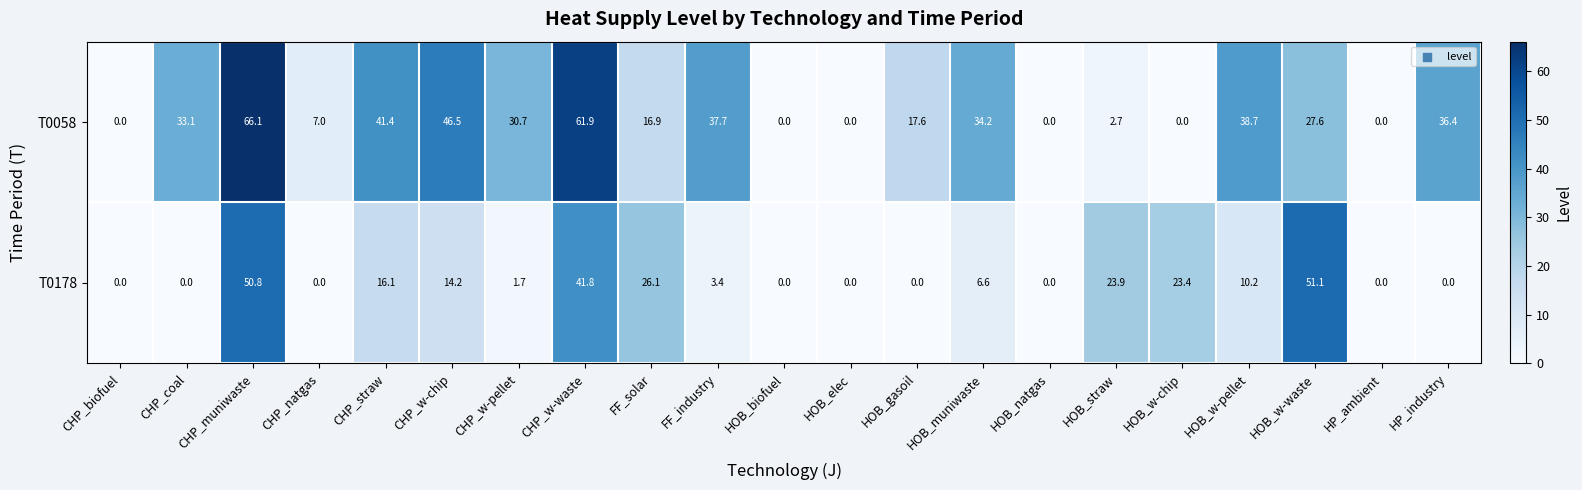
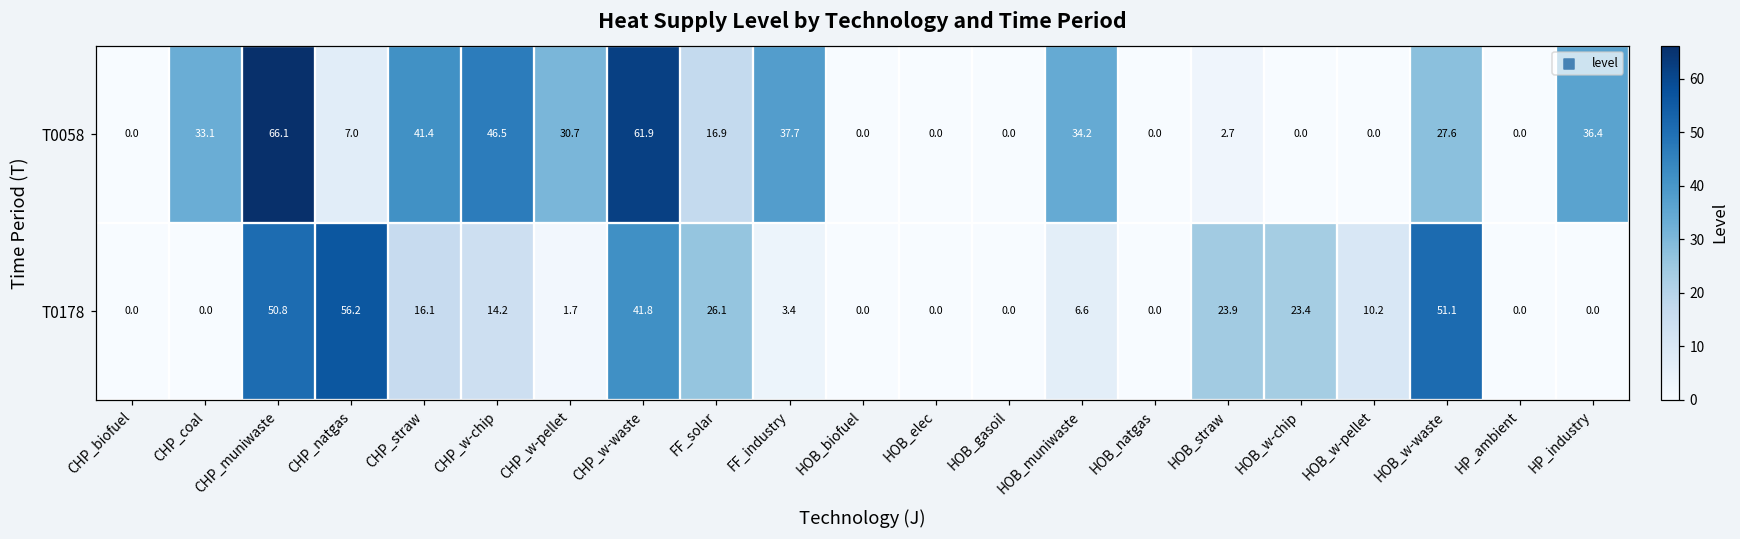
T0058, HOB_gasoil: 17.6 -> 0.0
T0058, HOB_w-pellet: 38.7 -> 0.0
T0178, CHP_natgas: 0.0 -> 56.2
